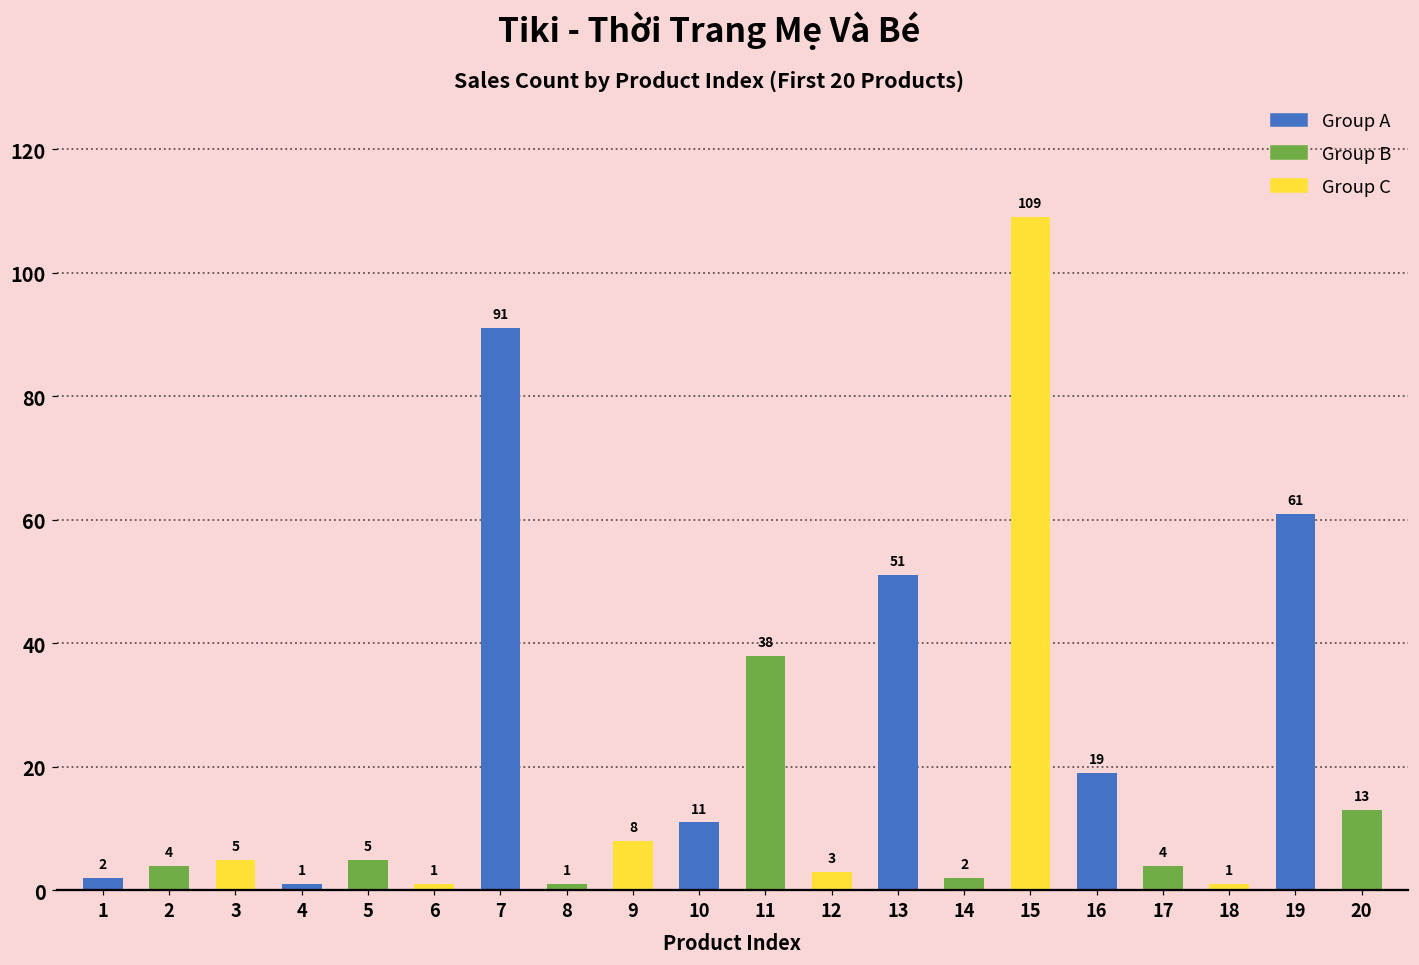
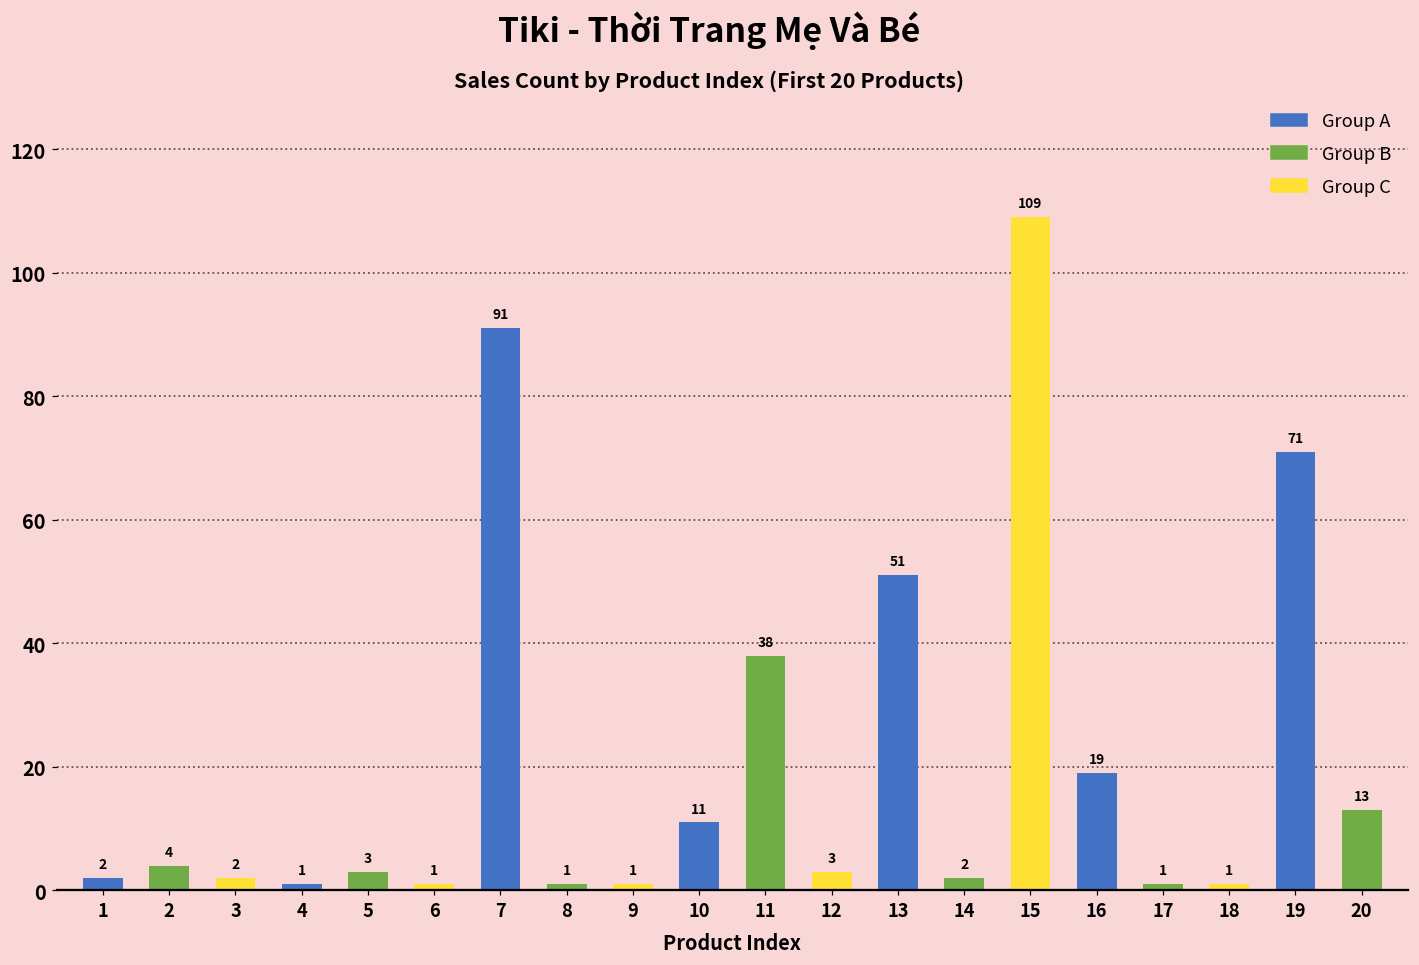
3: 5 -> 2
5: 5 -> 3
9: 8 -> 1
17: 4 -> 1
19: 61 -> 71
